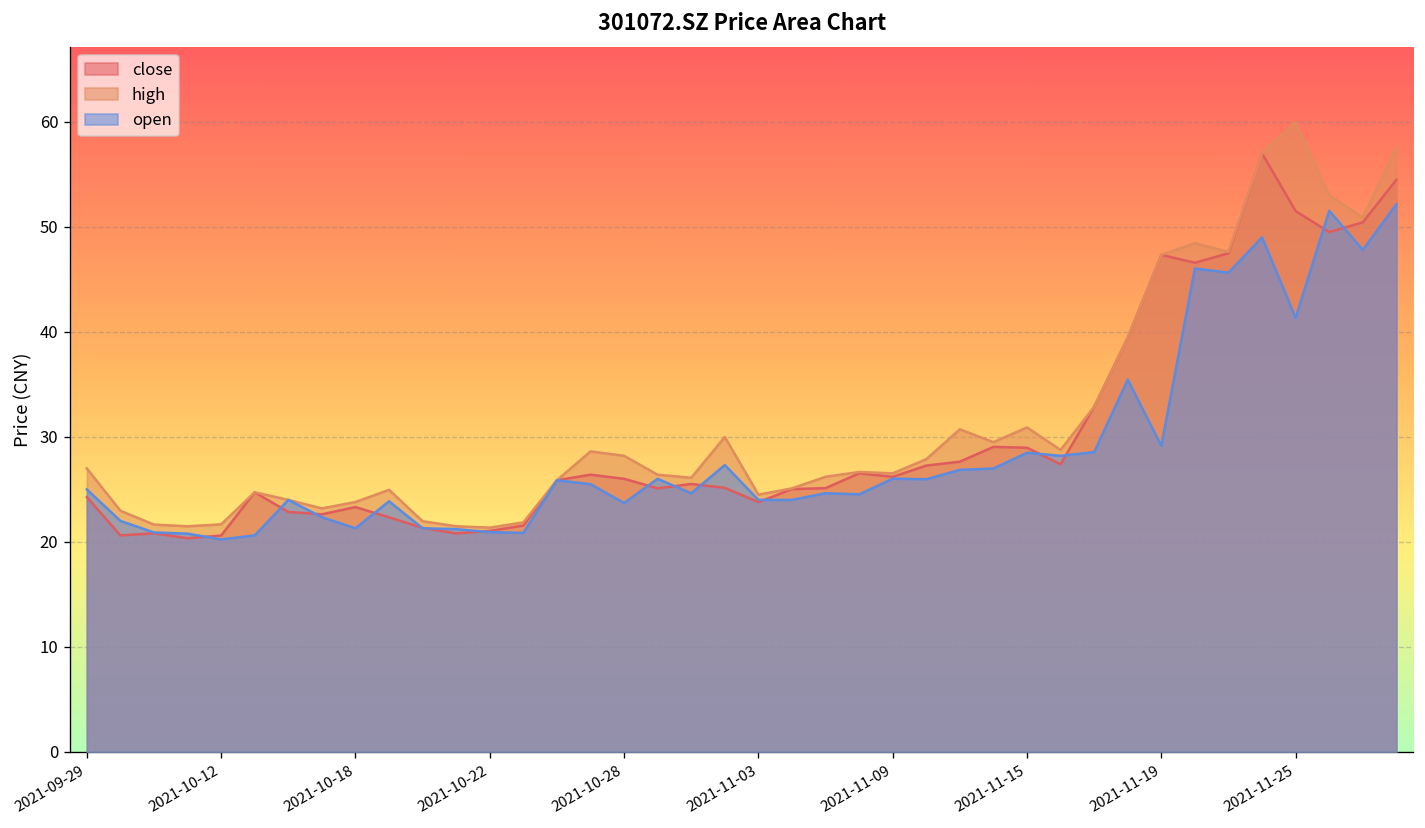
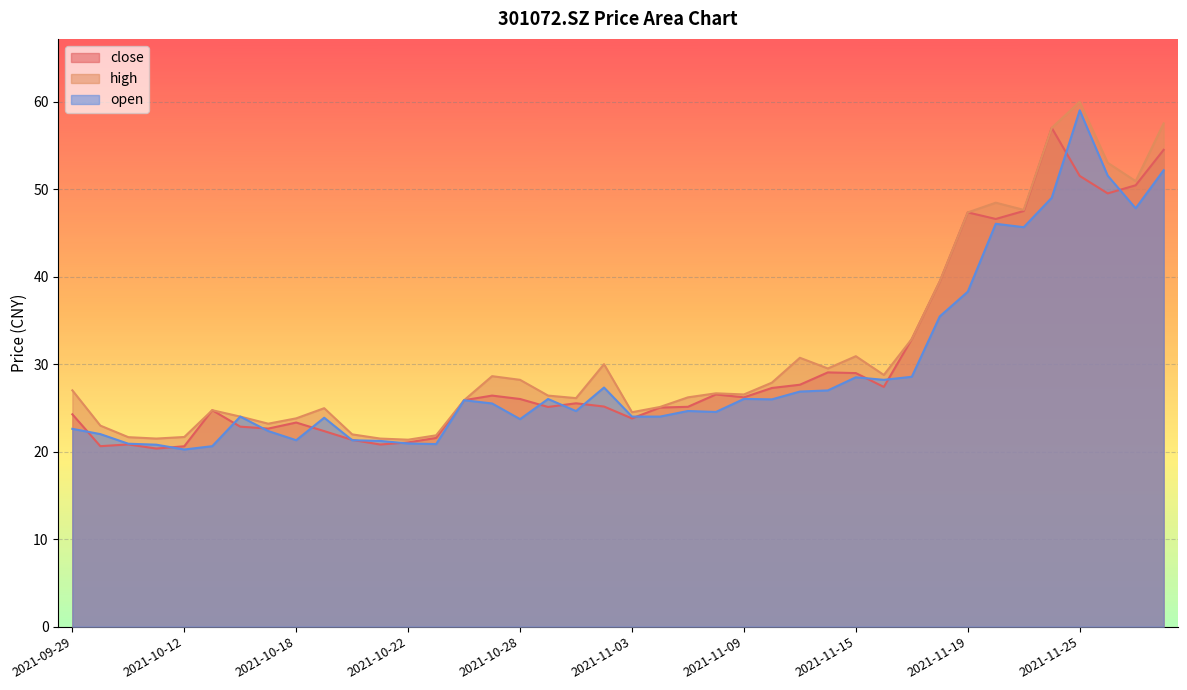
open, 2021-09-29: 25 -> 23
open, 2021-11-19: 29 -> 38
open, 2021-11-25: 41 -> 59
